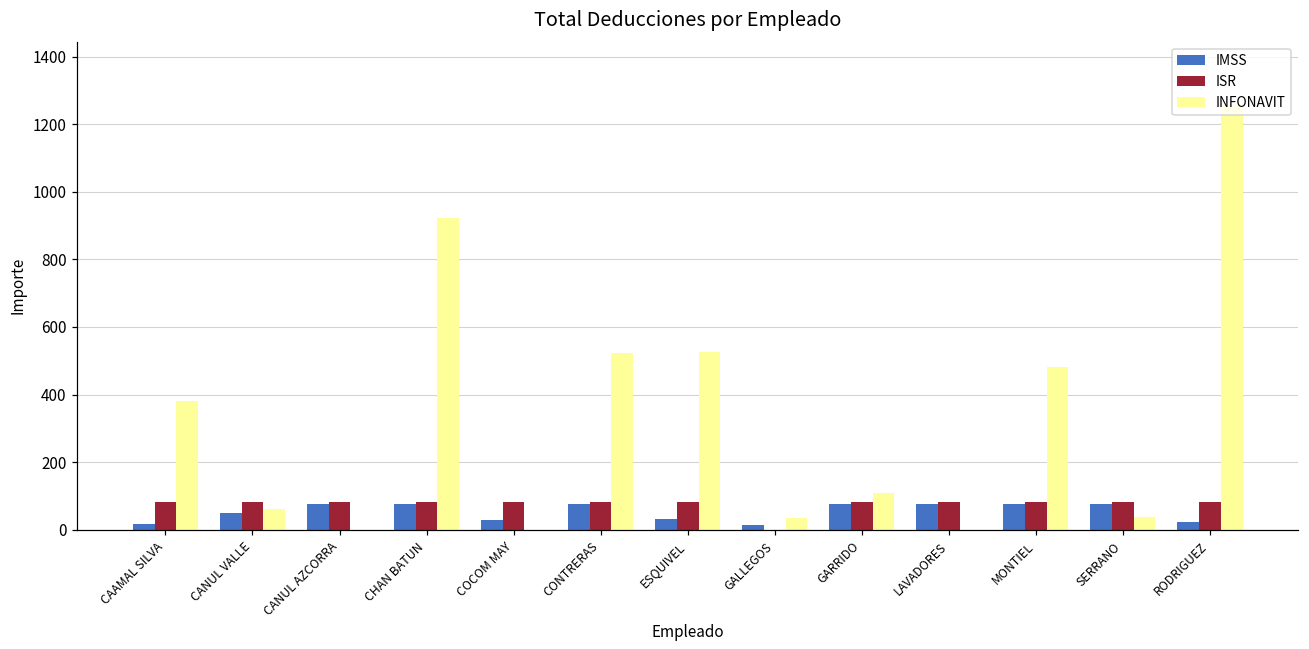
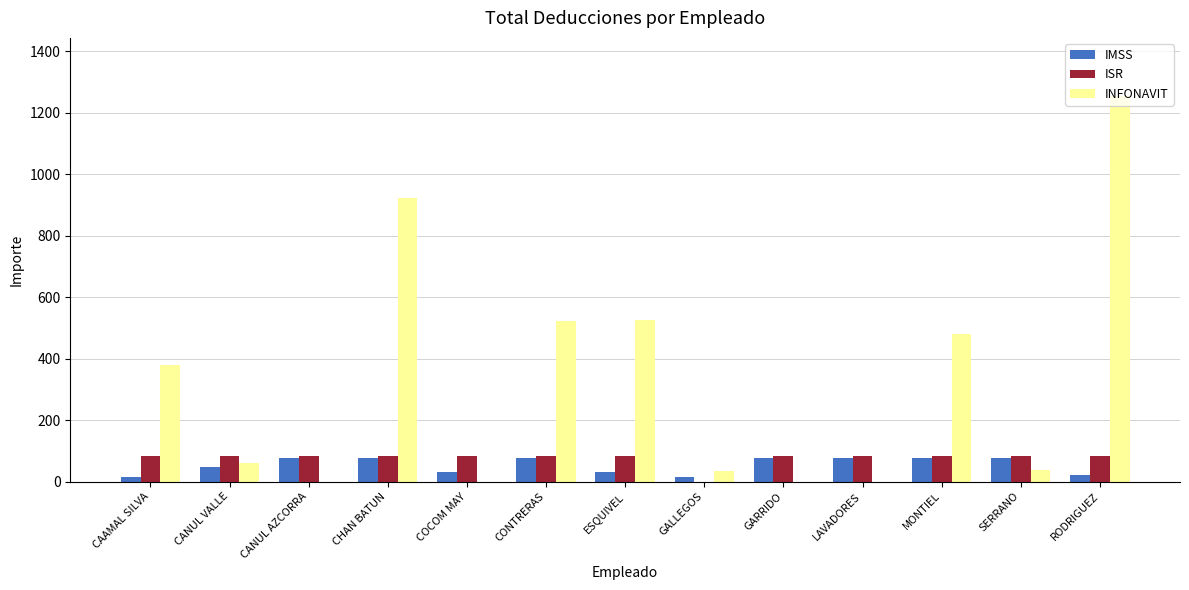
INFONAVIT, GARRIDO: 110 -> 0
